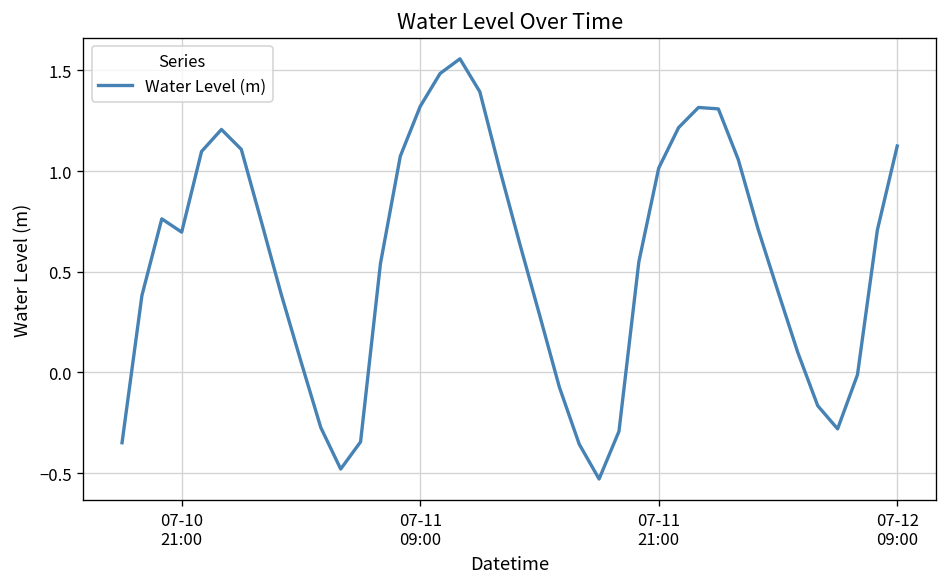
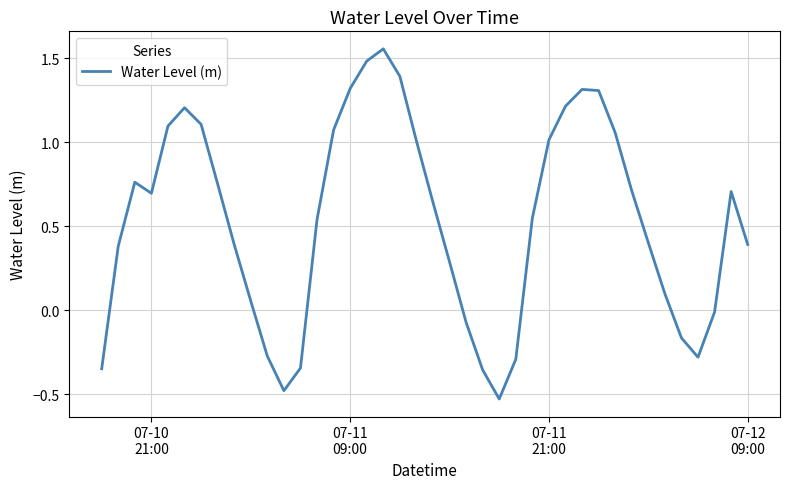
07-12 09:00: 1.12 -> 0.39
